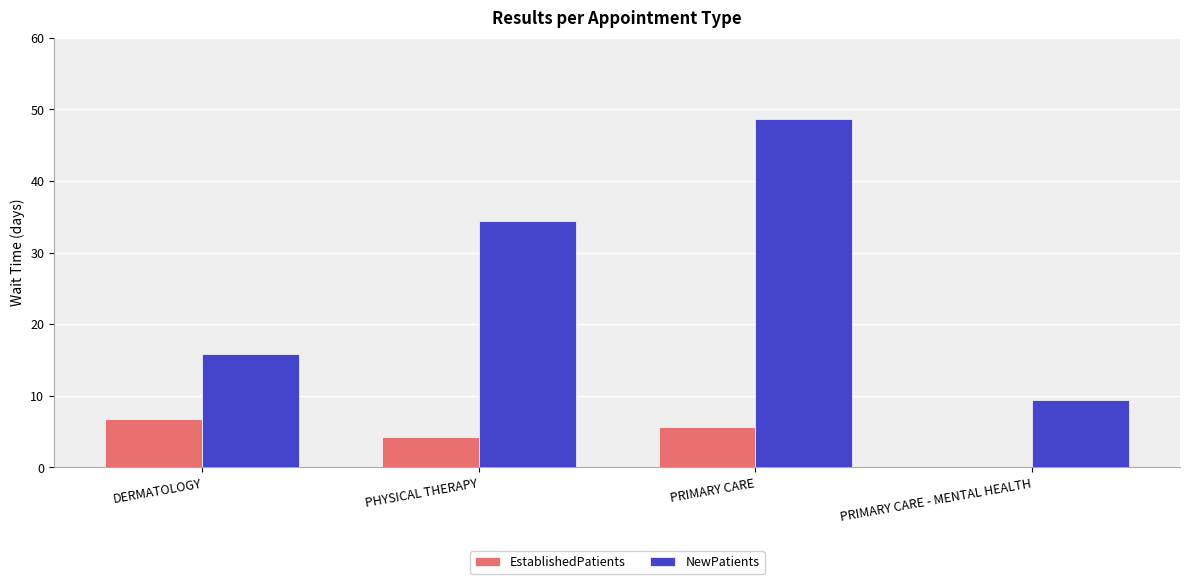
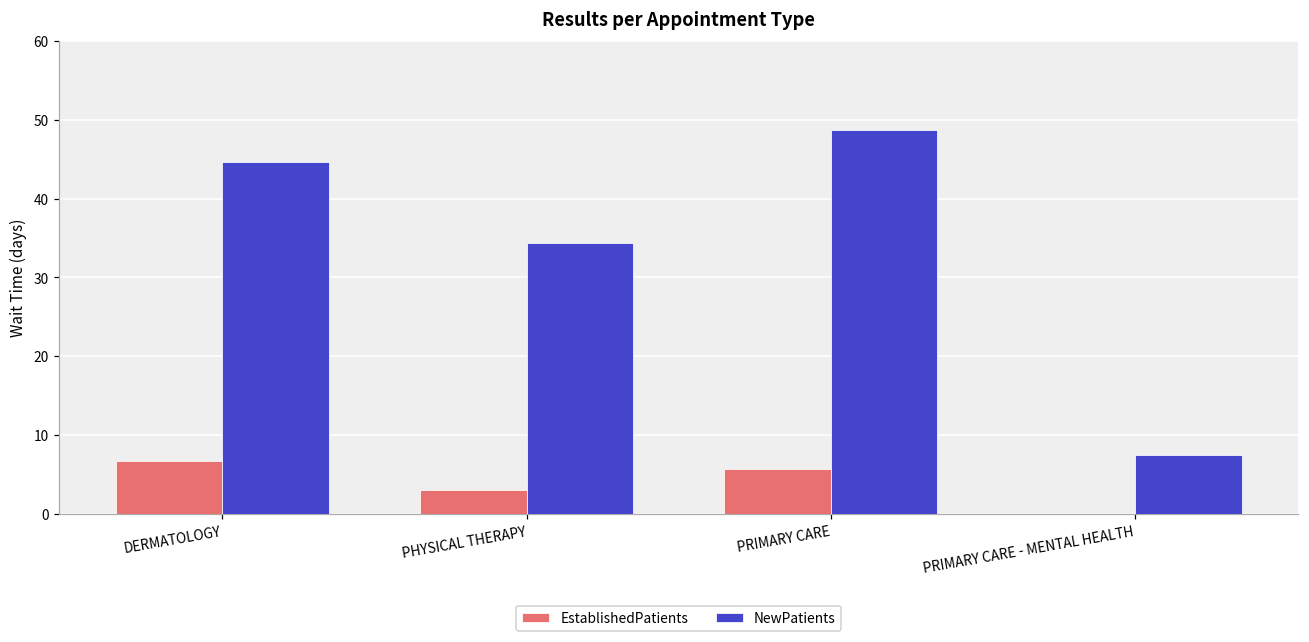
NewPatients, DERMATOLOGY: 16 -> 45
EstablishedPatients, PHYSICAL THERAPY: 4 -> 3
NewPatients, PRIMARY CARE - MENTAL HEALTH: 9 -> 8
